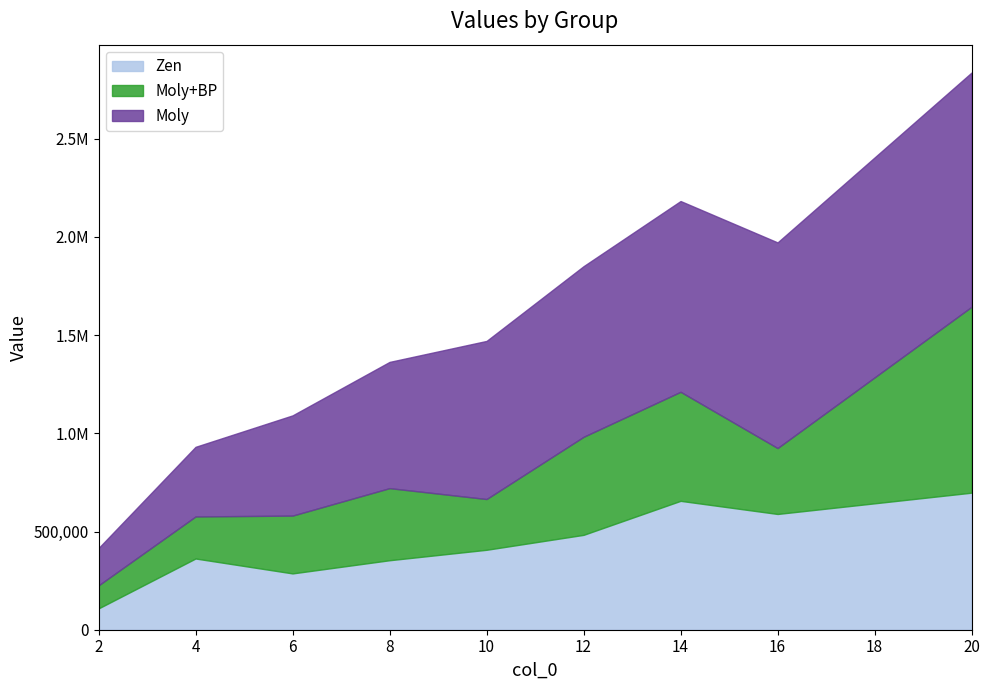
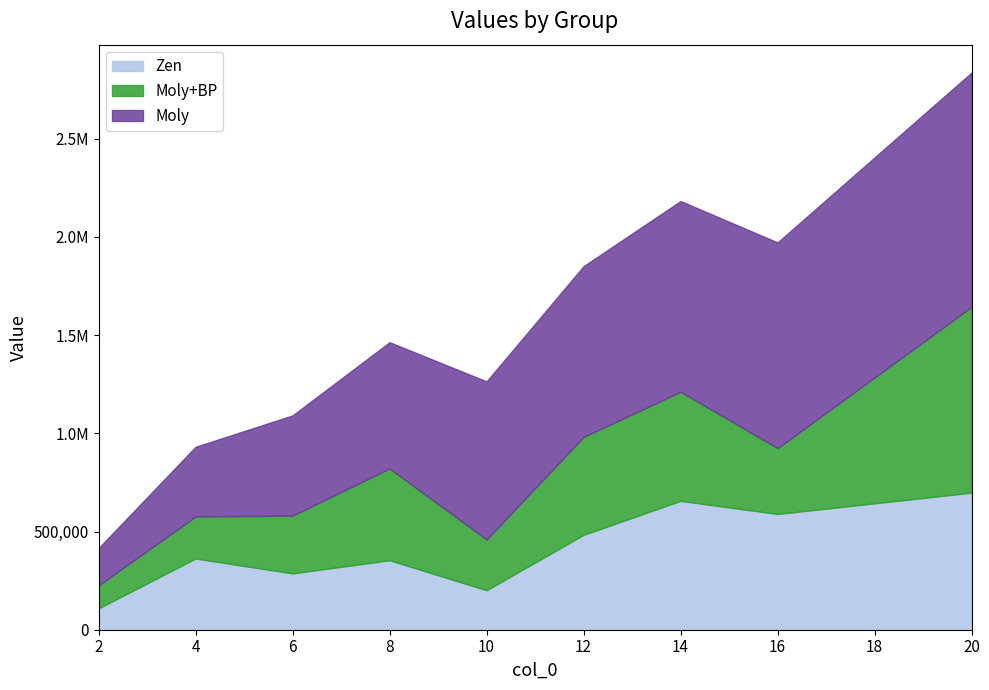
Moly+BP, 8: 370,000 -> 470,000
Zen, 10: 410,000 -> 200,000
